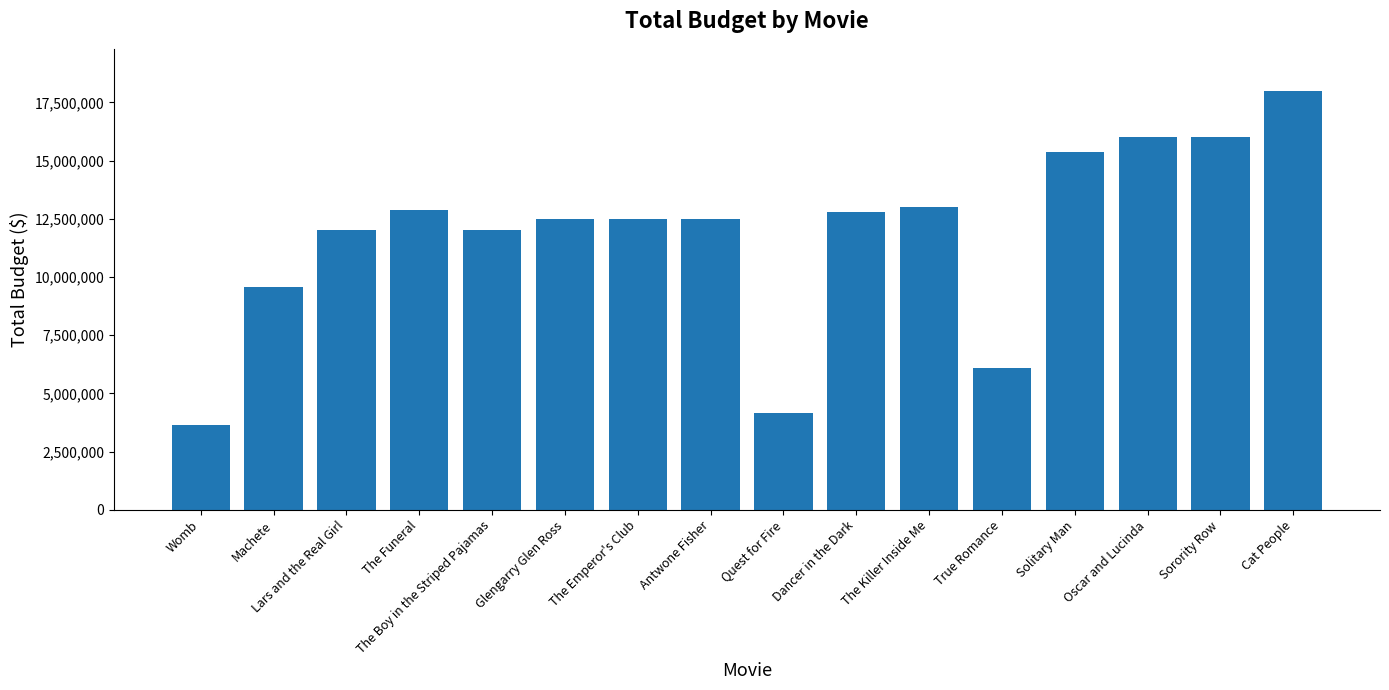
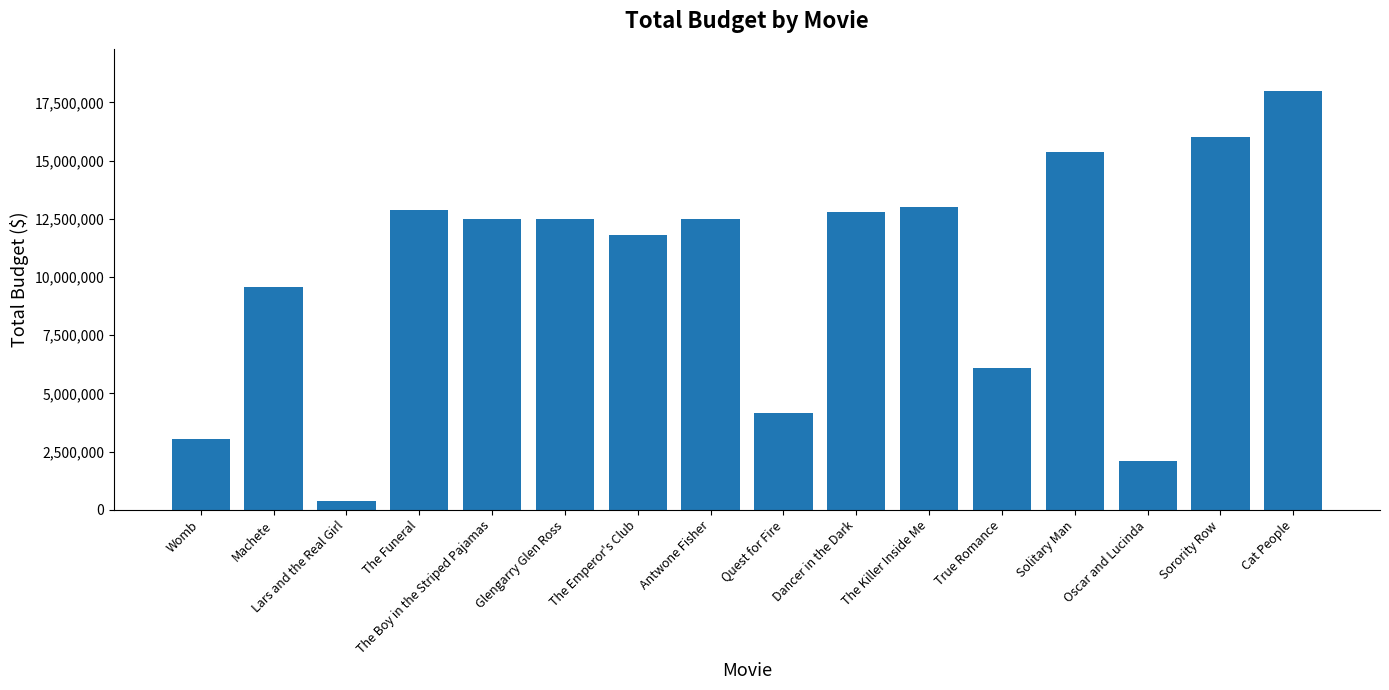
Womb: 3,700,000 -> 3,100,000
Lars and the Real Girl: 12,000,000 -> 400,000
The Boy in the Striped Pajamas: 12,000,000 -> 12,500,000
The Emperor's Club: 12,500,000 -> 11,800,000
Oscar and Lucinda: 16,000,000 -> 2,100,000
